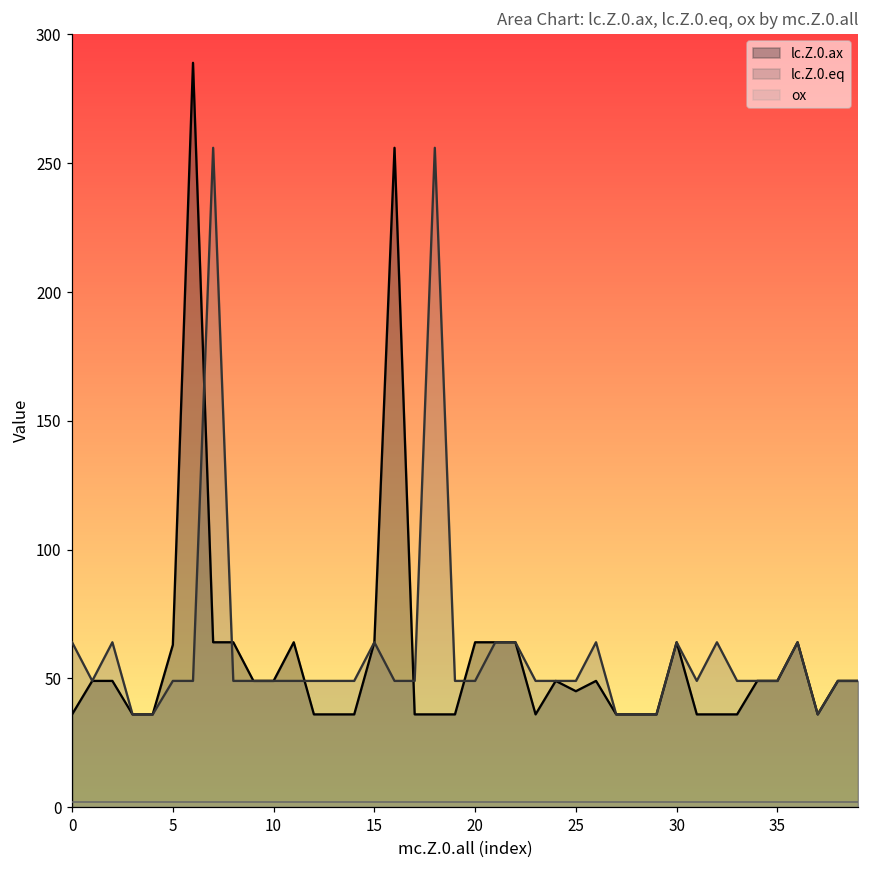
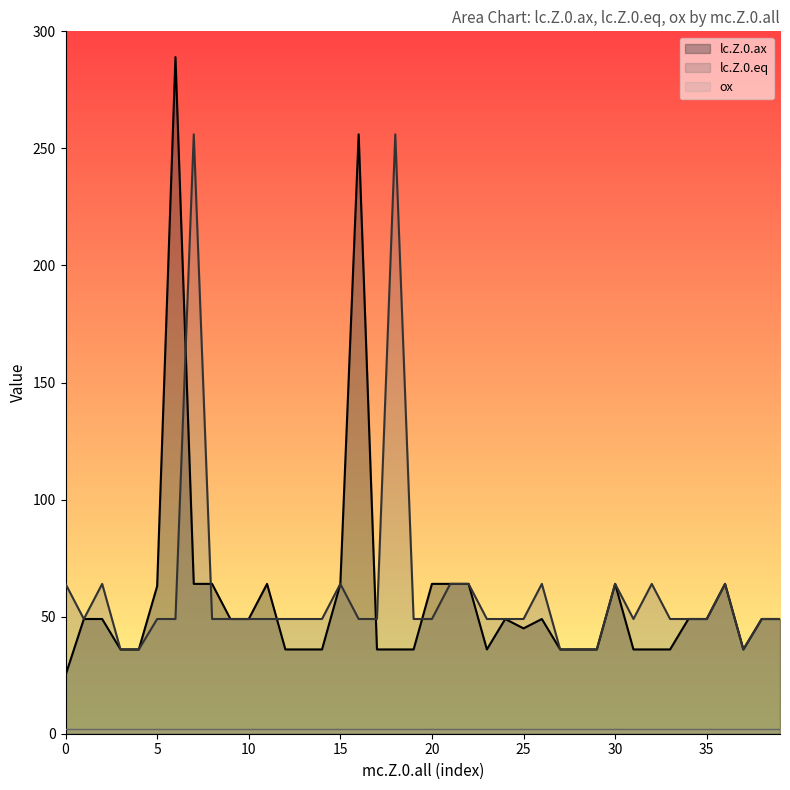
lc.Z.0.ax, 0: 36 -> 25
